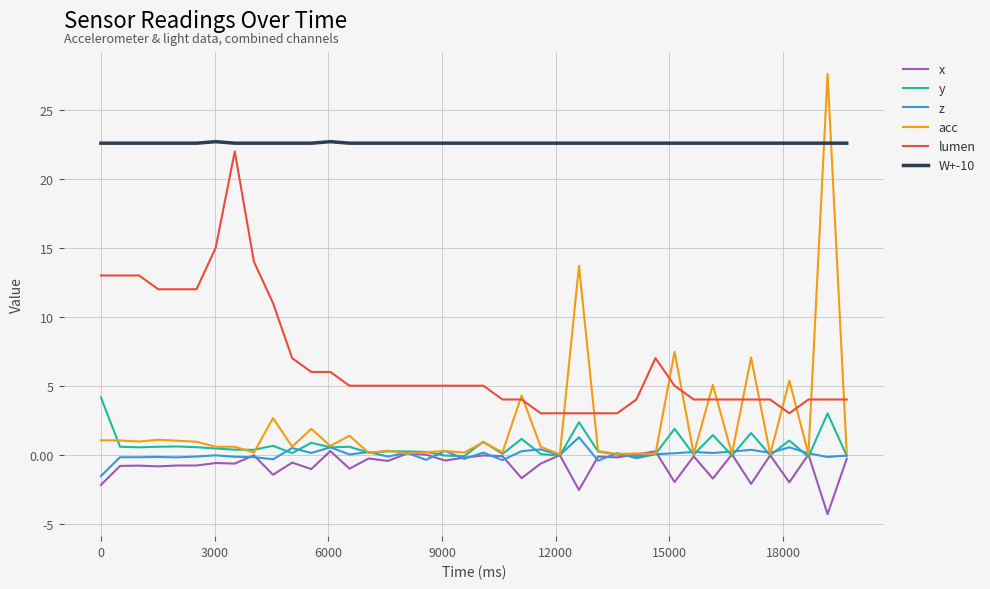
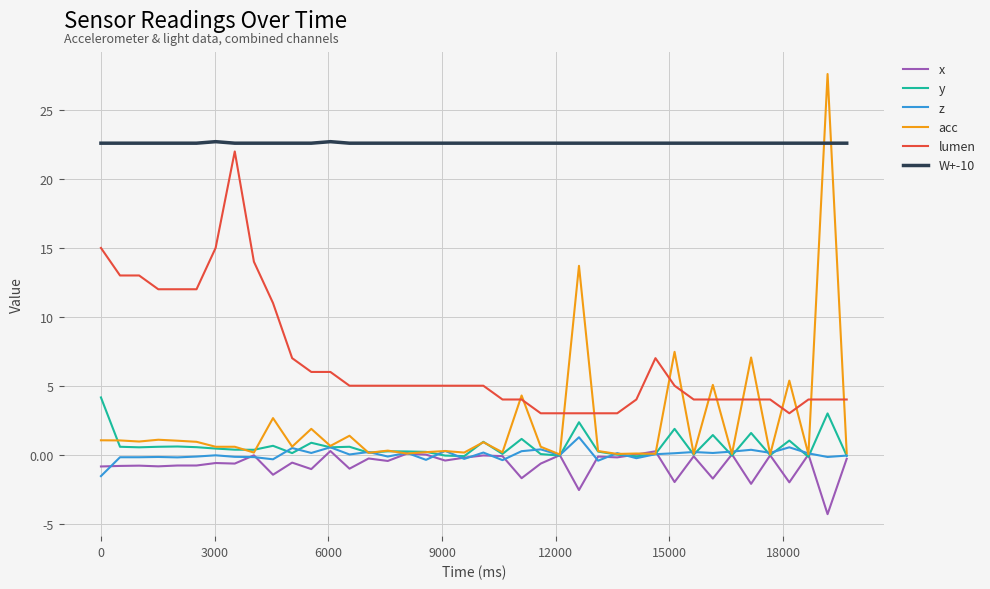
x, 0: -2.2 -> -0.9
lumen, 0: 13 -> 15
